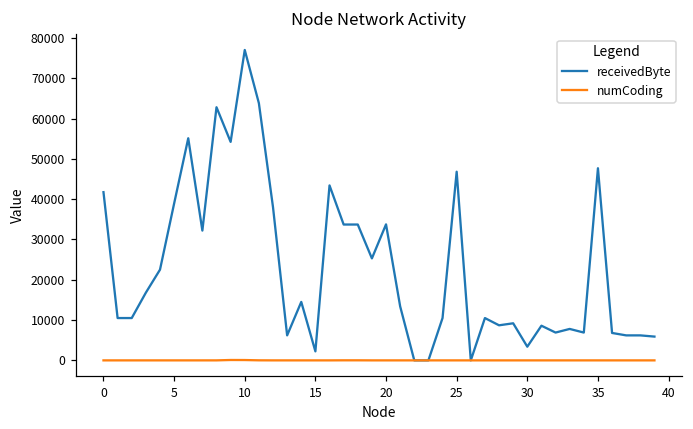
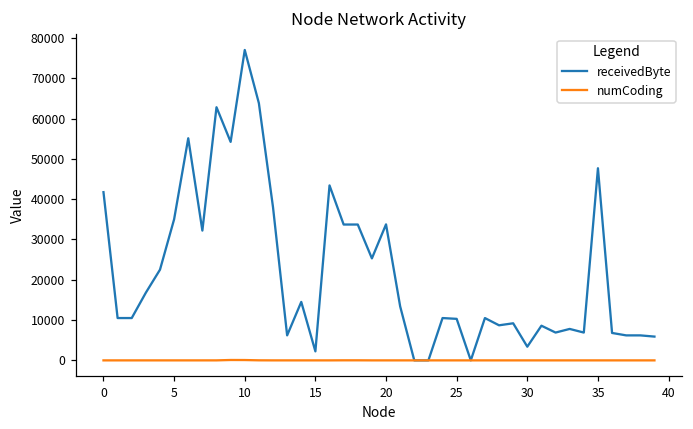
receivedByte, 5: 39000 -> 35000
receivedByte, 25: 47000 -> 10000
